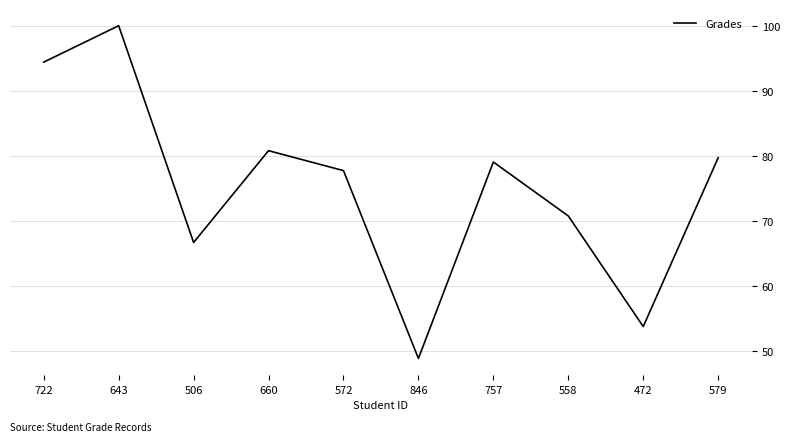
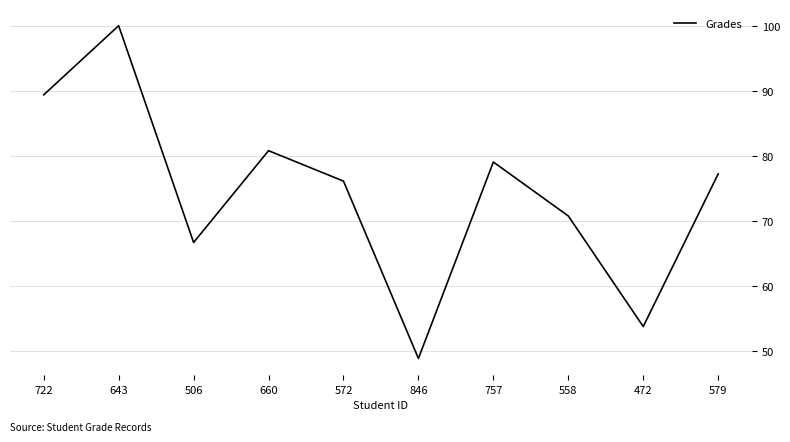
722: 94 -> 89
572: 78 -> 76
579: 80 -> 77
